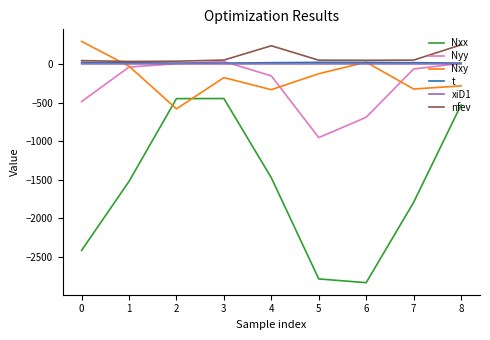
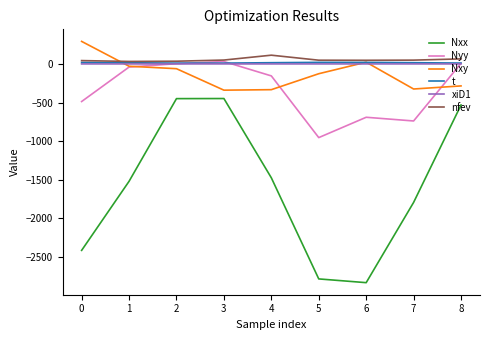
Nxy, 2: -600 -> -100
Nxy, 3: -200 -> -300
nfev, 4: 200 -> 100
Nyy, 7: -100 -> -700
nfev, 8: 200 -> 100
